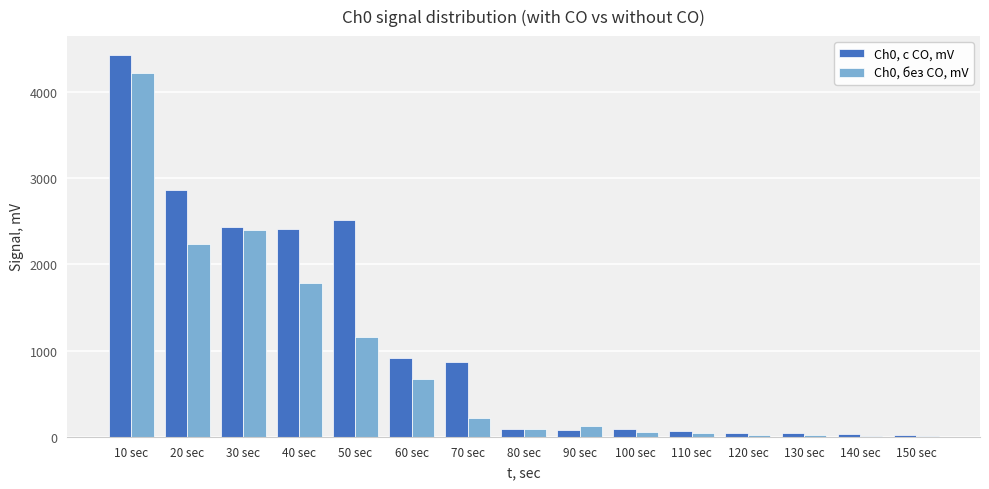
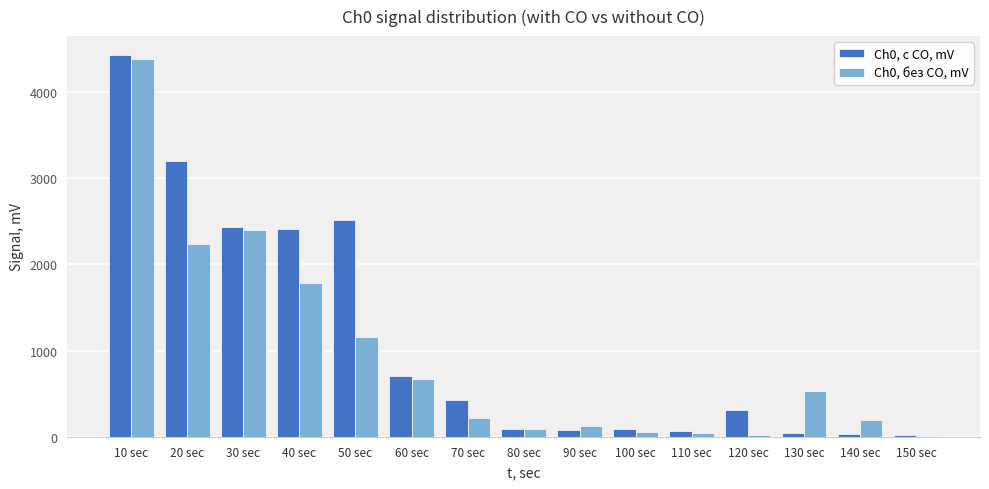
Ch0, без CO, mV, 10 sec: 4200 -> 4400
Ch0, с СО, mV, 20 sec: 2900 -> 3200
Ch0, с СО, mV, 60 sec: 900 -> 700
Ch0, с СО, mV, 70 sec: 900 -> 400
Ch0, с СО, mV, 120 sec: 0 -> 300
Ch0, без CO, mV, 130 sec: 0 -> 500
Ch0, без CO, mV, 140 sec: 0 -> 200
